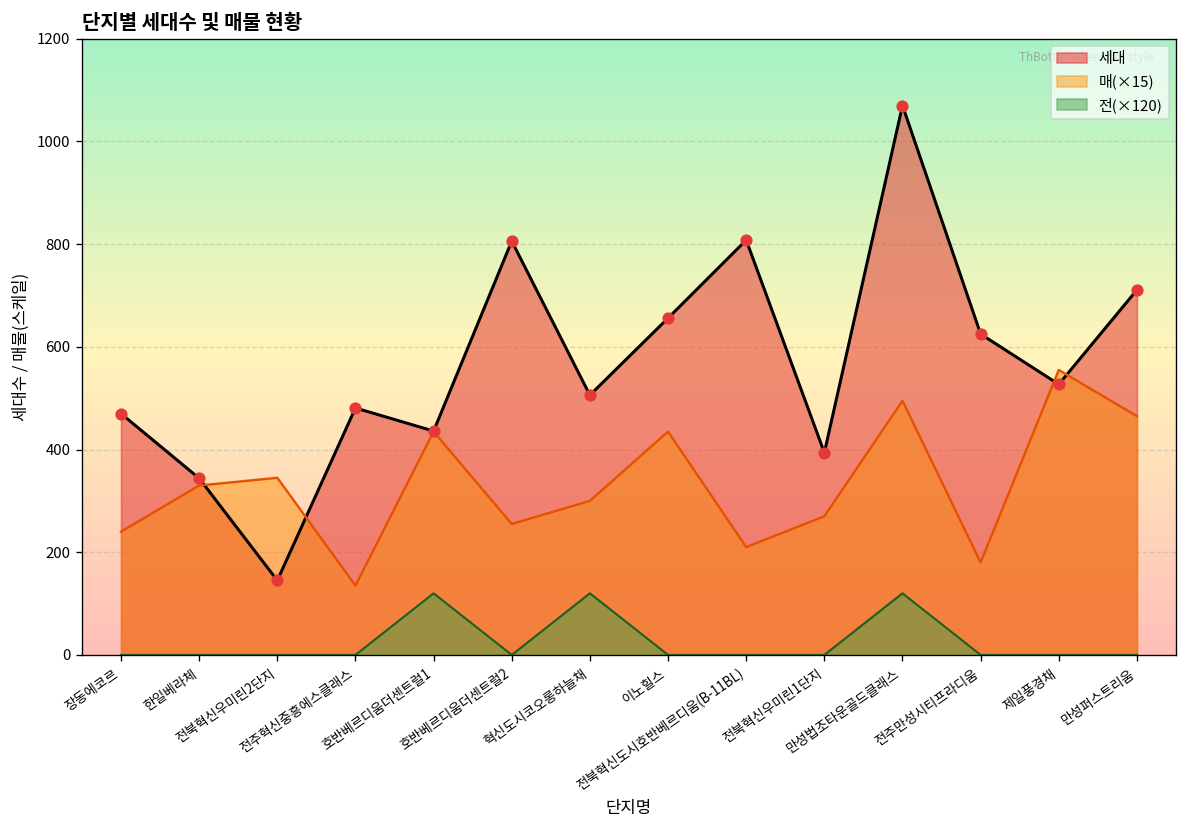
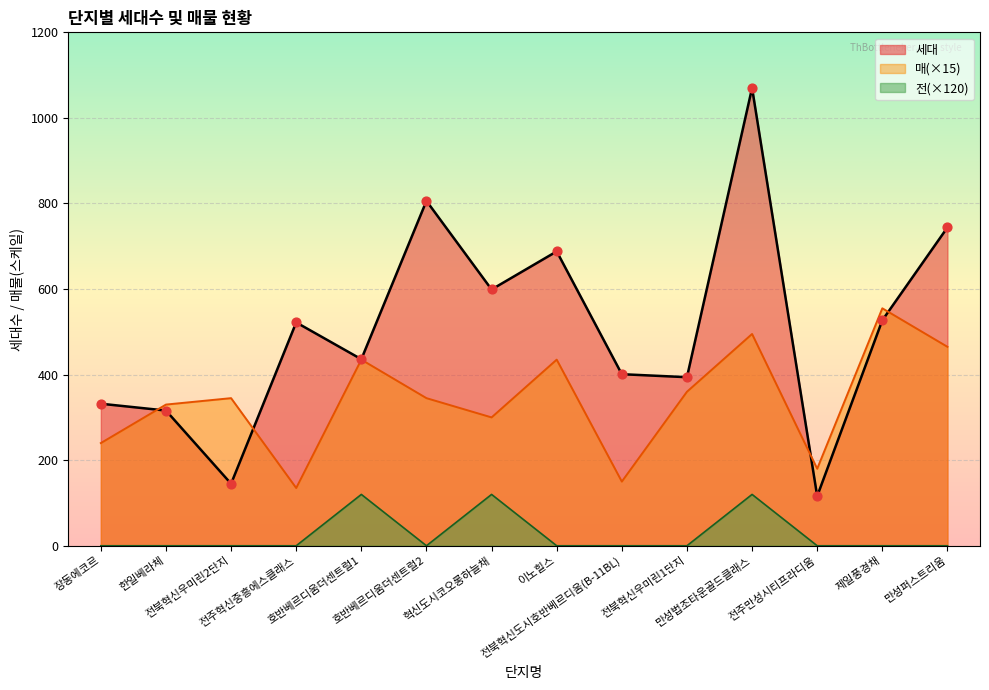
세대, 장동에코르: 470 -> 330
세대, 한일베라체: 340 -> 320
세대, 전주혁신중흥에스클래스: 480 -> 520
매(×15), 호반베르디움더센트럴2: 260 -> 350
세대, 혁신도시코오롱하늘채: 510 -> 600
세대, 이노힐스: 660 -> 690
세대, 전북혁신도시호반베르디움(B-11BL): 810 -> 400
매(×15), 전북혁신도시호반베르디움(B-11BL): 210 -> 150
매(×15), 전북혁신우미린1단지: 270 -> 360
세대, 전주만성시티프라디움: 630 -> 120
세대, 만성퍼스트리움: 710 -> 740
